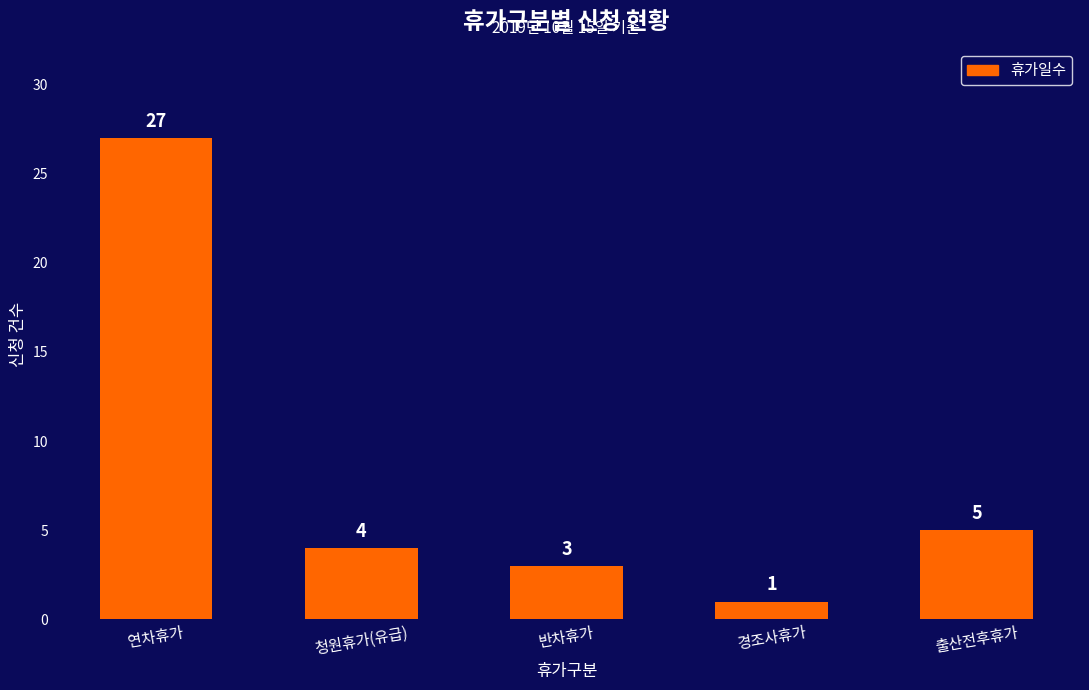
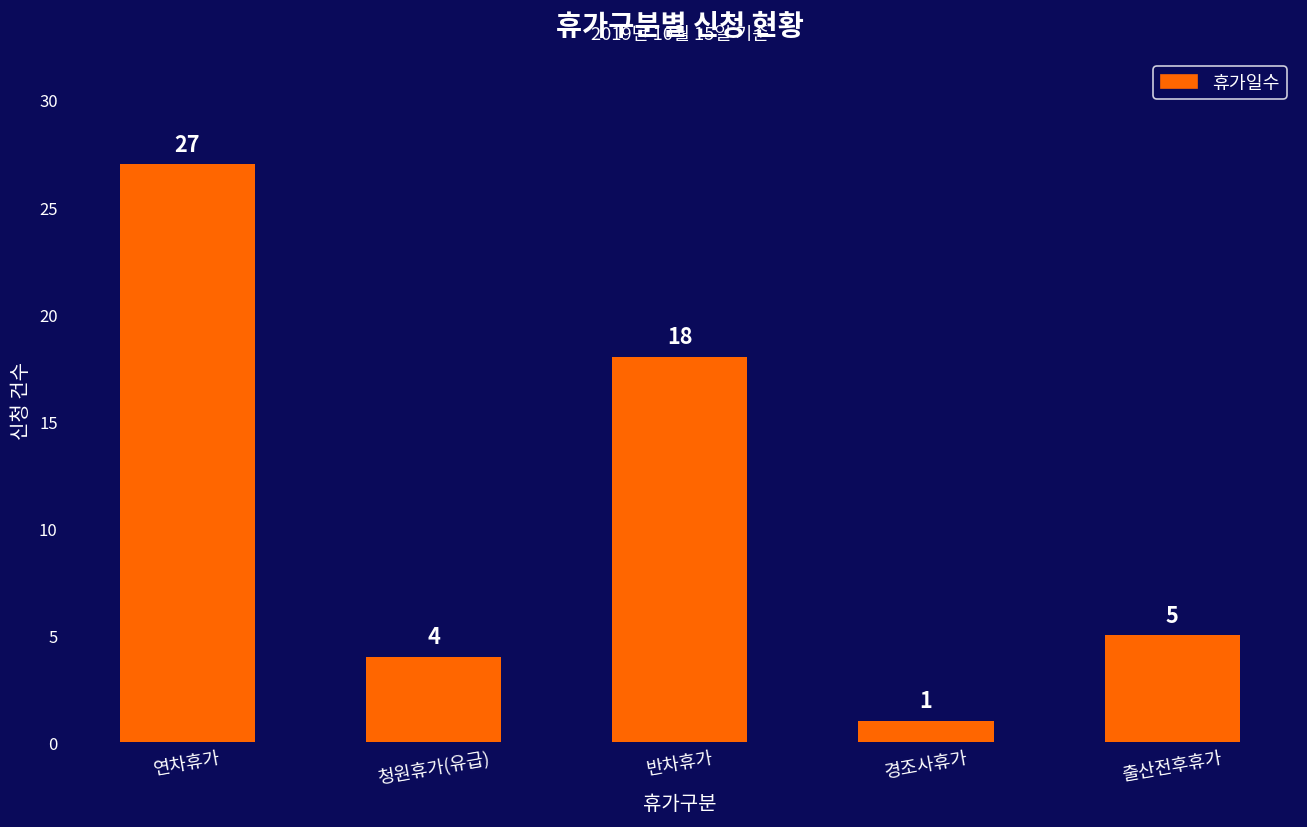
반차휴가: 3 -> 18
